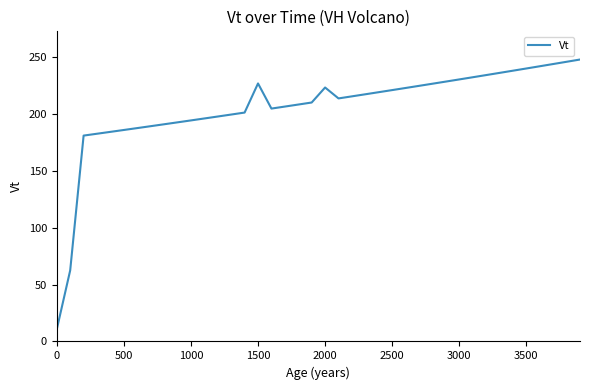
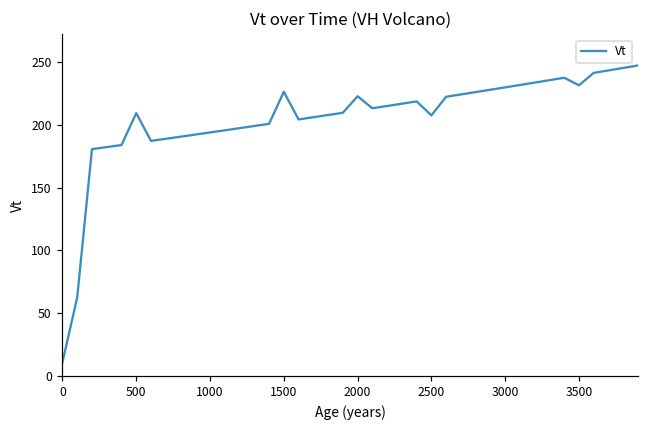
500: 186 -> 210
2500: 221 -> 208
3500: 240 -> 232
